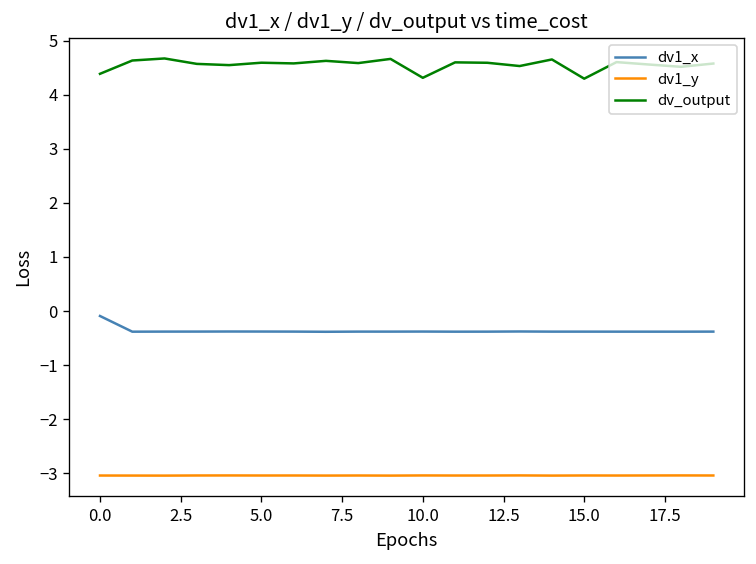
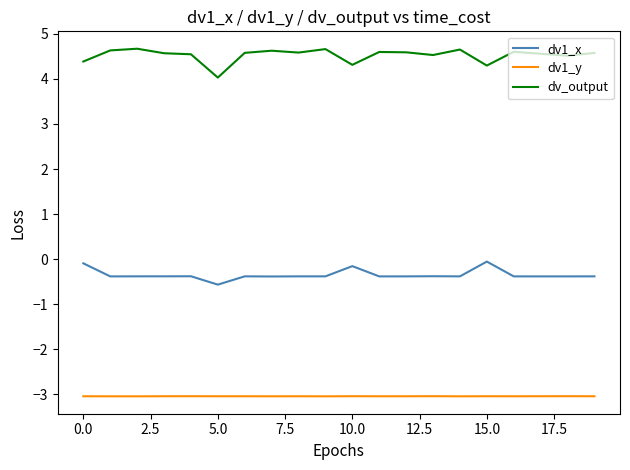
dv1_x, 5.0: -0.4 -> -0.6
dv_output, 5.0: 4.6 -> 4.0
dv1_x, 10.0: -0.4 -> -0.2
dv1_x, 15.0: -0.4 -> -0.1
